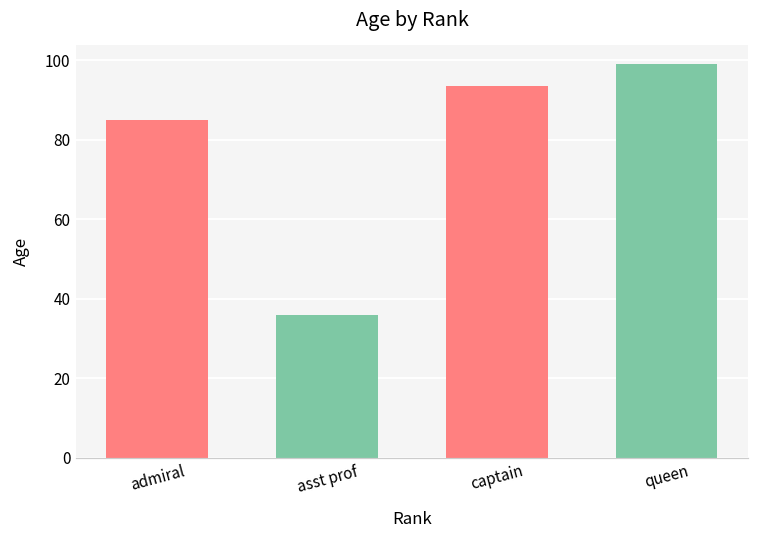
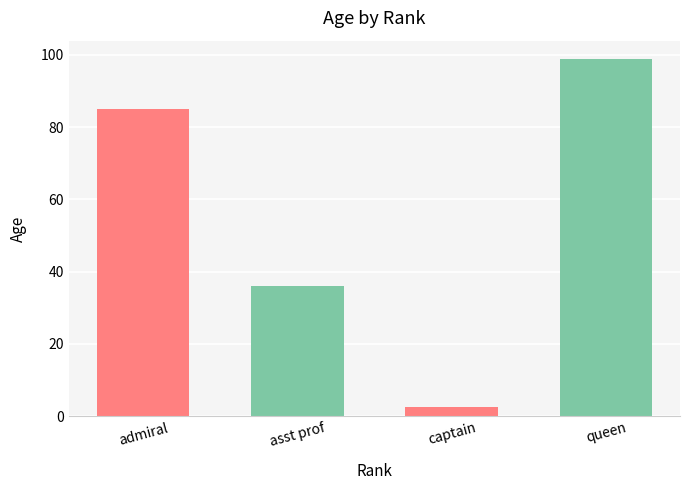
captain: 94 -> 3
